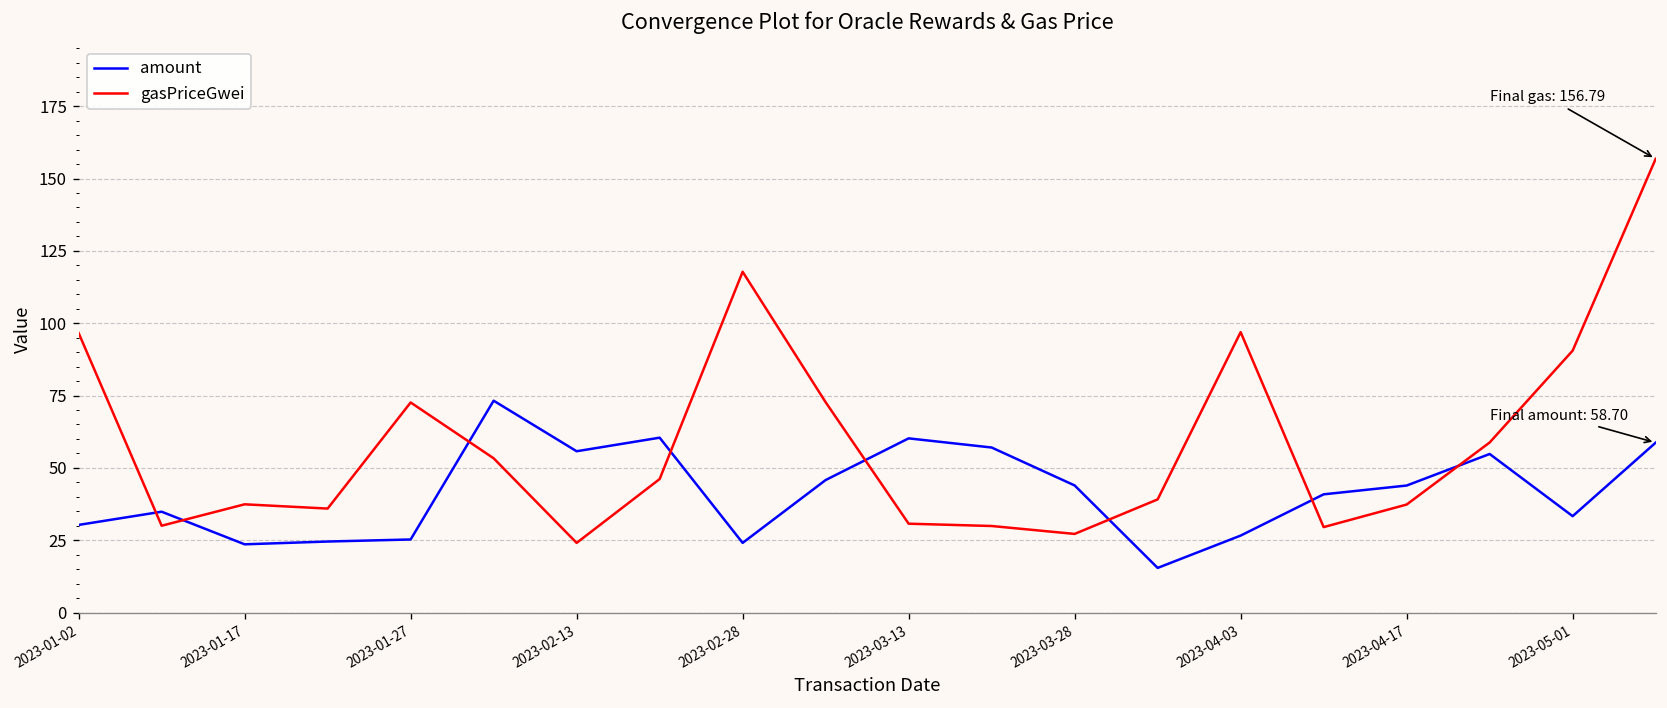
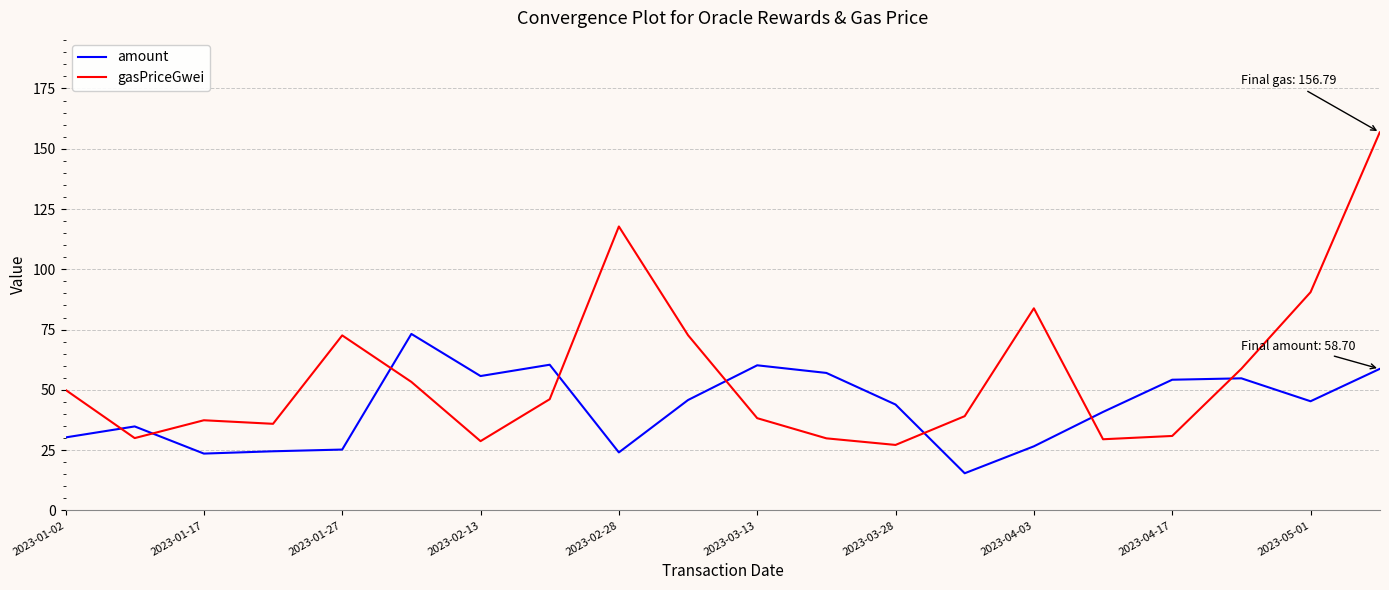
gasPriceGwei, 2023-01-02: 97 -> 50
gasPriceGwei, 2023-02-13: 24 -> 29
gasPriceGwei, 2023-03-13: 31 -> 38
gasPriceGwei, 2023-04-03: 97 -> 84
amount, 2023-04-17: 44 -> 54
gasPriceGwei, 2023-04-17: 37 -> 31
amount, 2023-05-01: 33 -> 45
